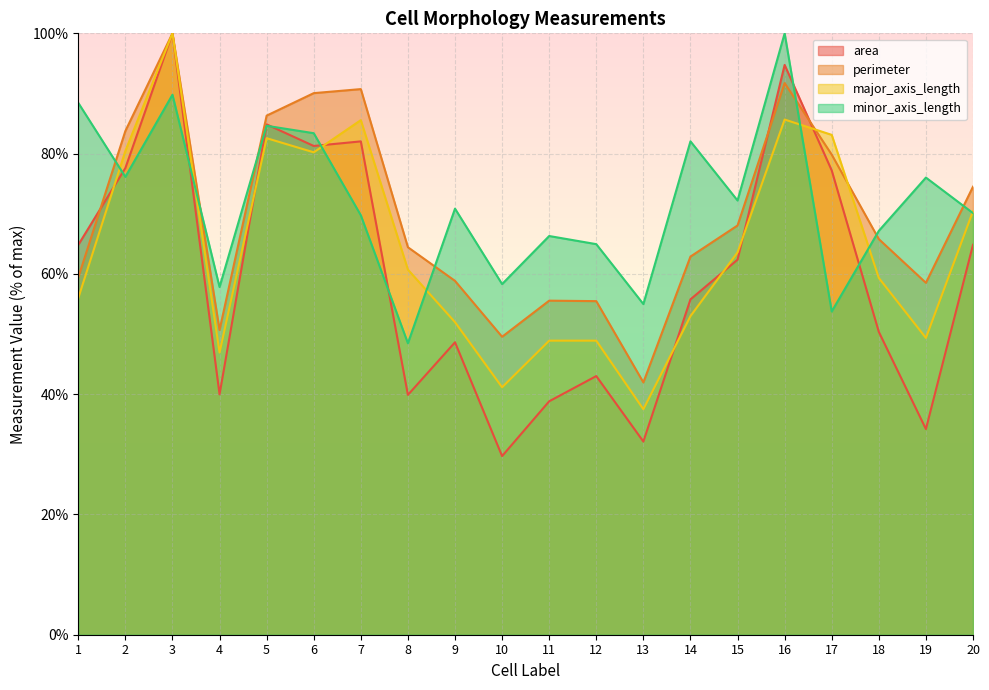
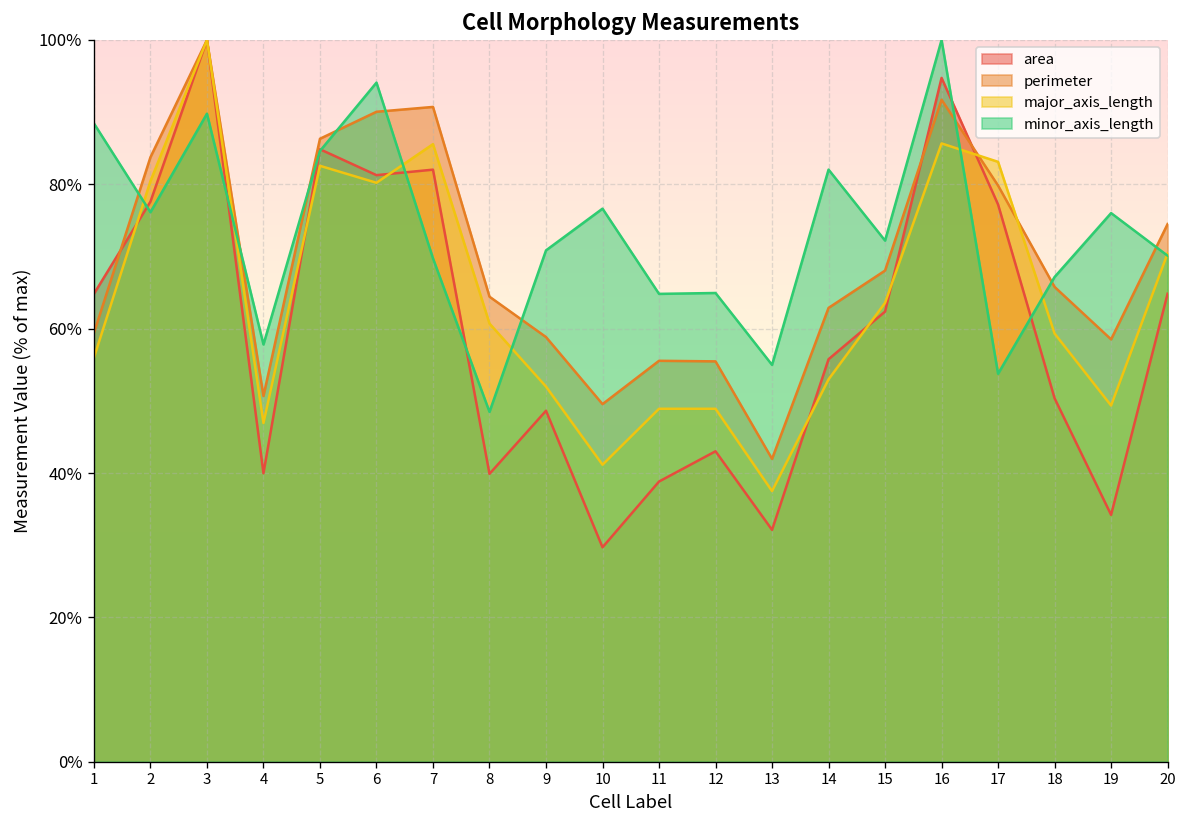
minor_axis_length, 6: 83% -> 94%
minor_axis_length, 10: 58% -> 77%
minor_axis_length, 11: 66% -> 65%
